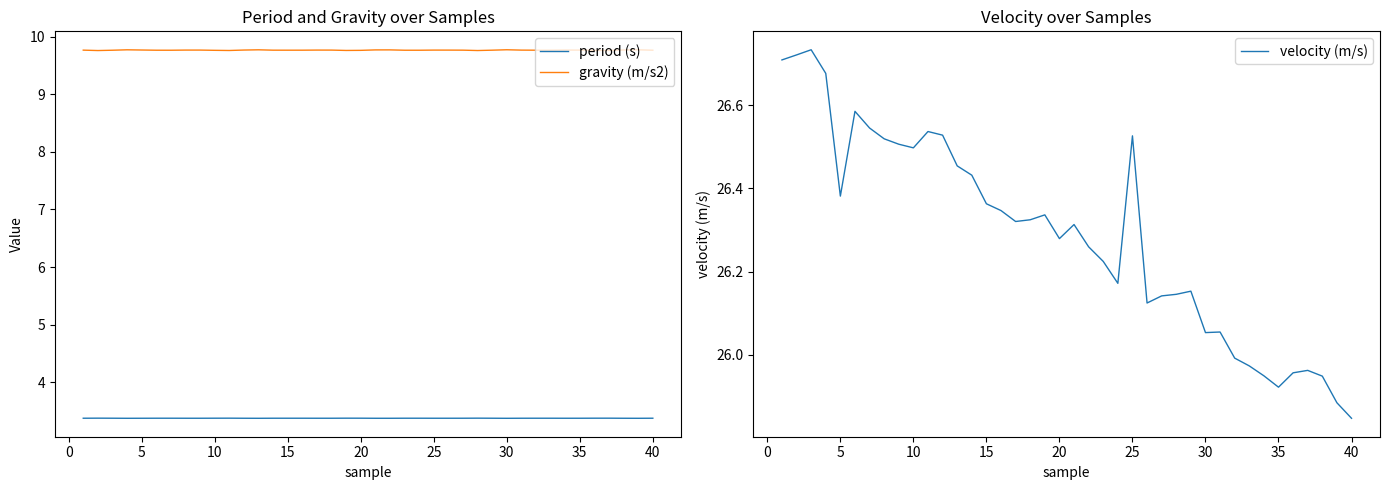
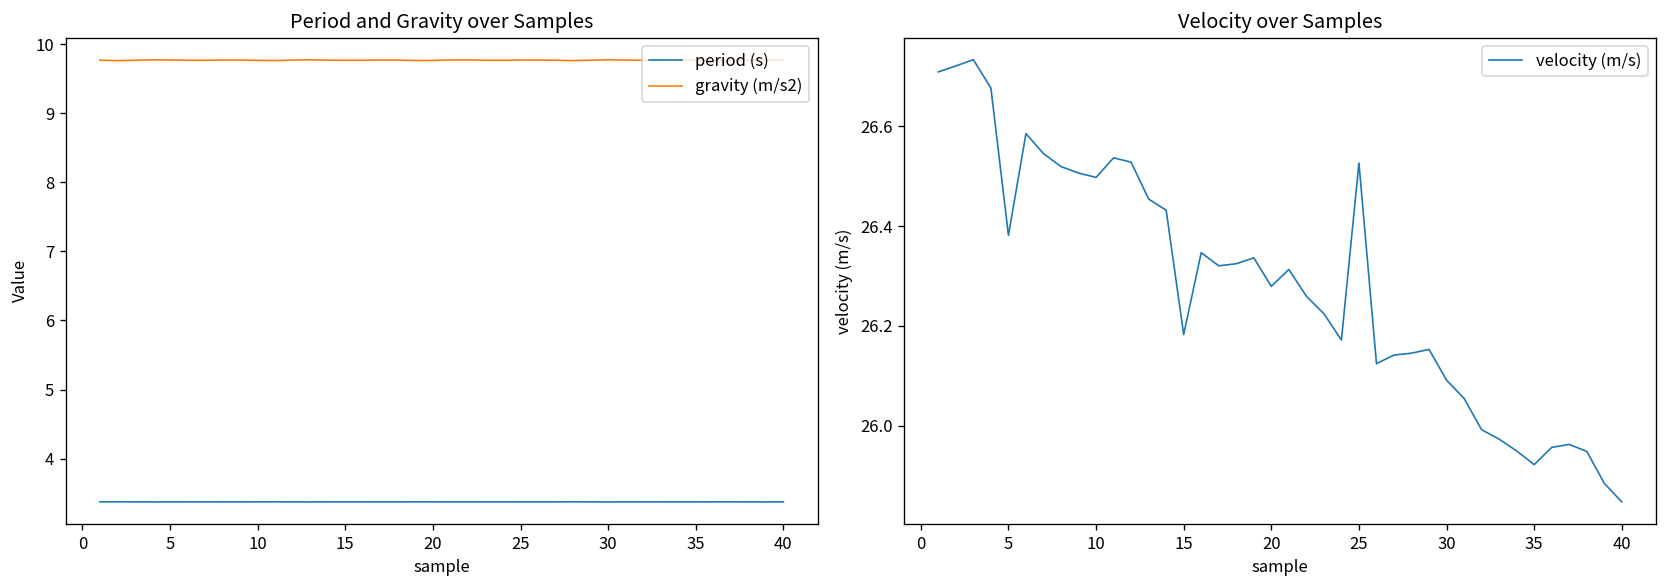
Velocity over Samples, 15: 26.36 -> 26.18
Velocity over Samples, 30: 26.05 -> 26.09
